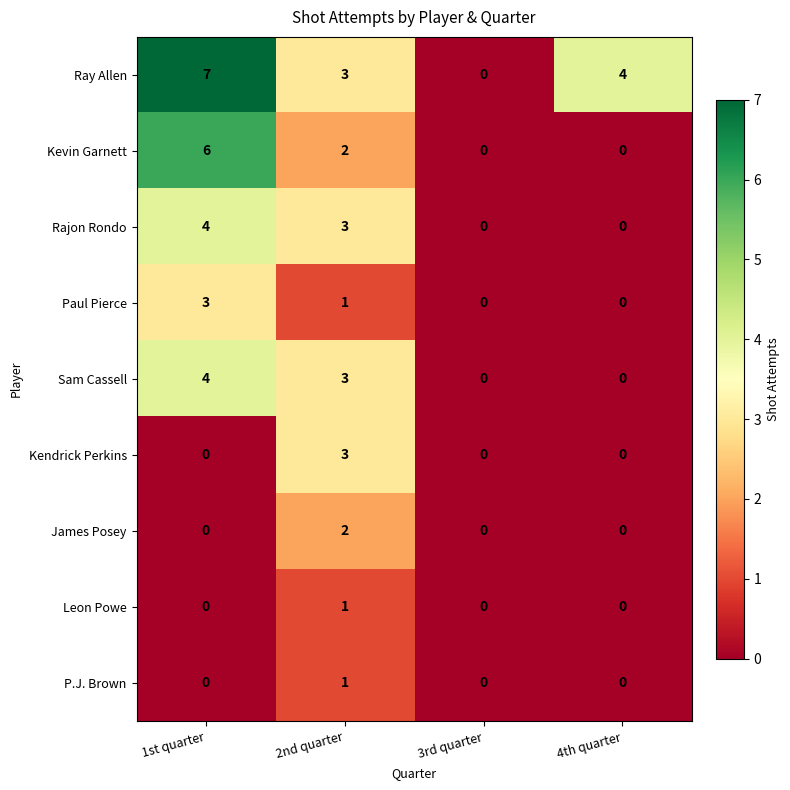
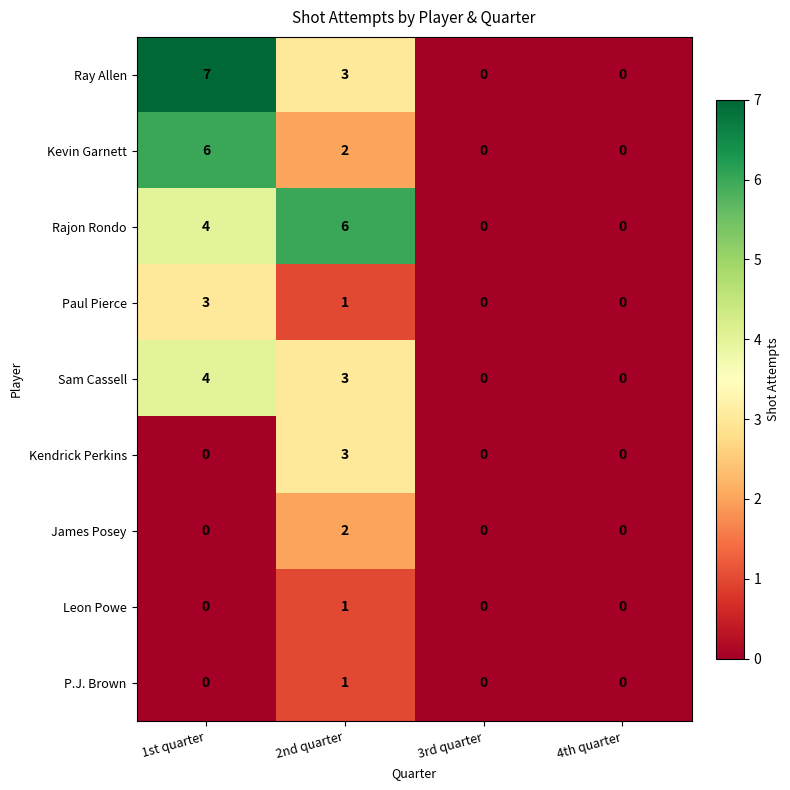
Ray Allen, 4th quarter: 4 -> 0
Rajon Rondo, 2nd quarter: 3 -> 6
